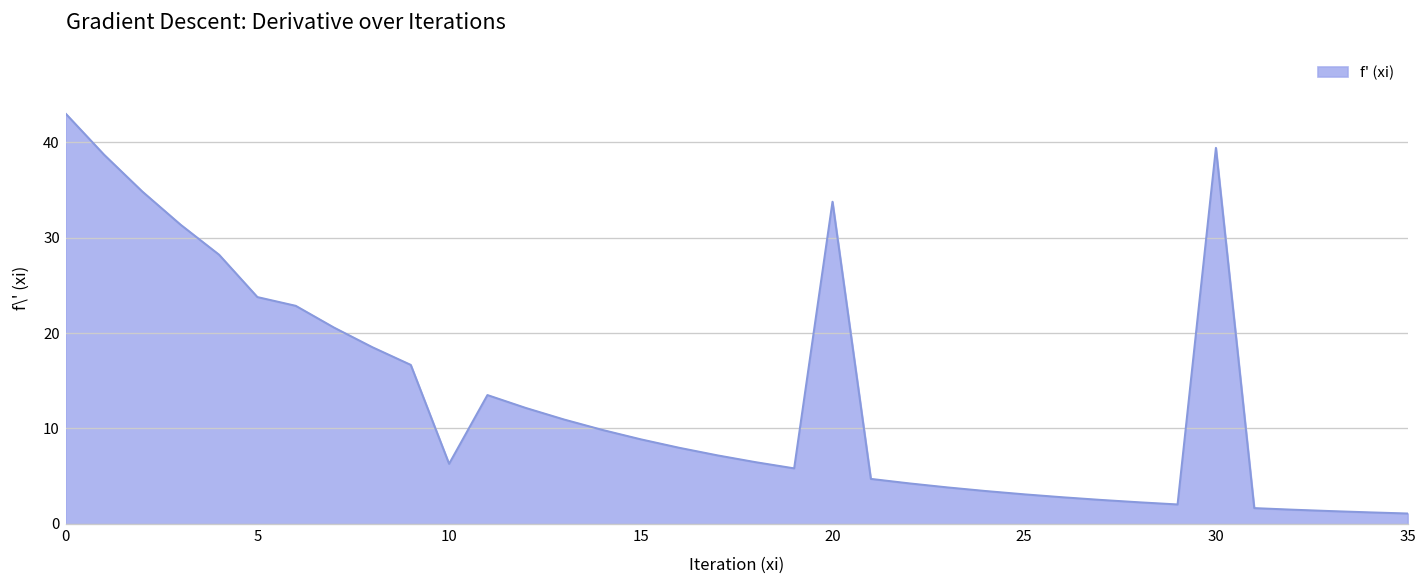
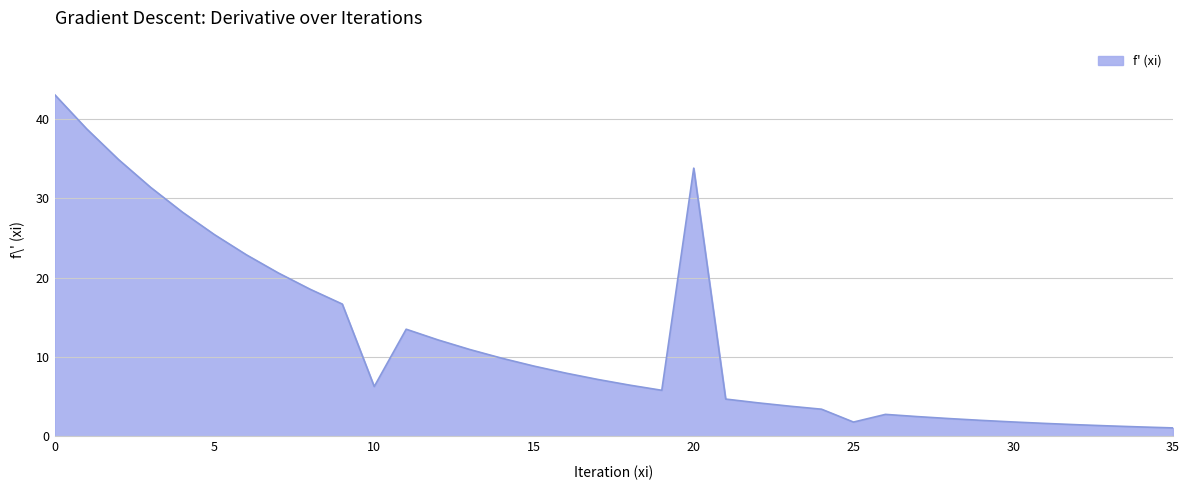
5: 24 -> 25
25: 3 -> 2
30: 39 -> 2
